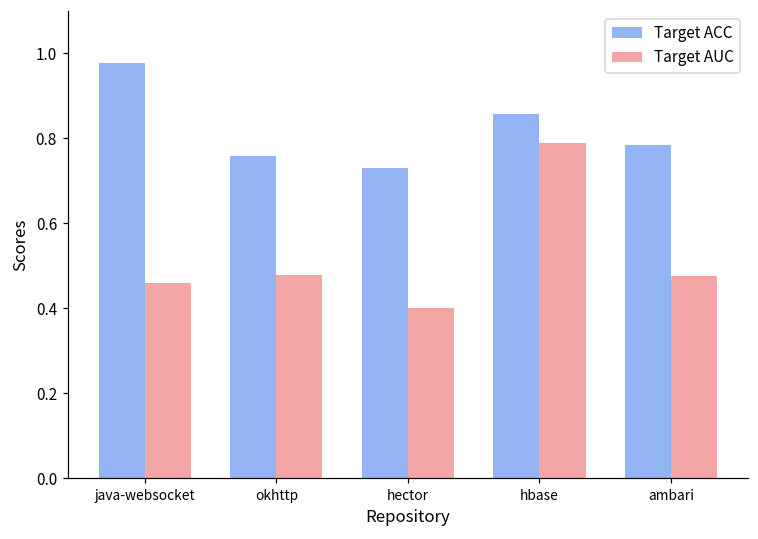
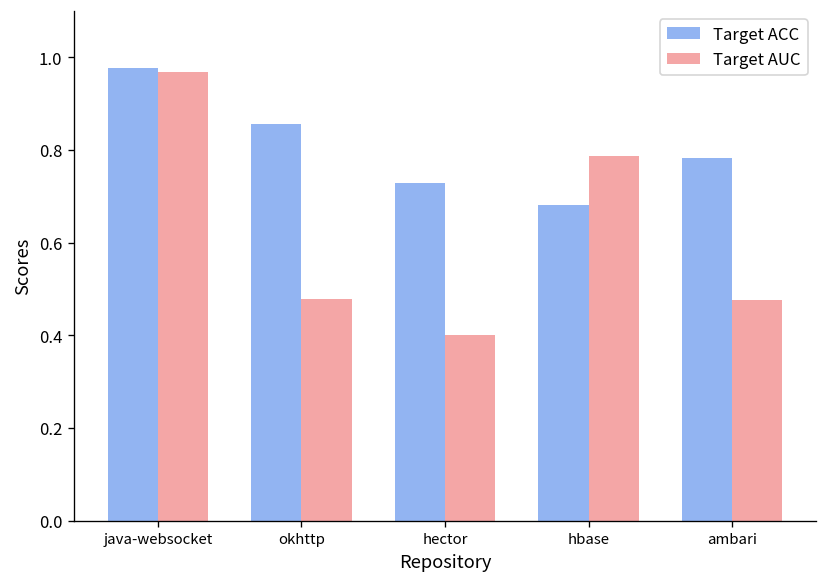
Target AUC, java-websocket: 0.46 -> 0.97
Target ACC, okhttp: 0.76 -> 0.86
Target ACC, hbase: 0.86 -> 0.68
